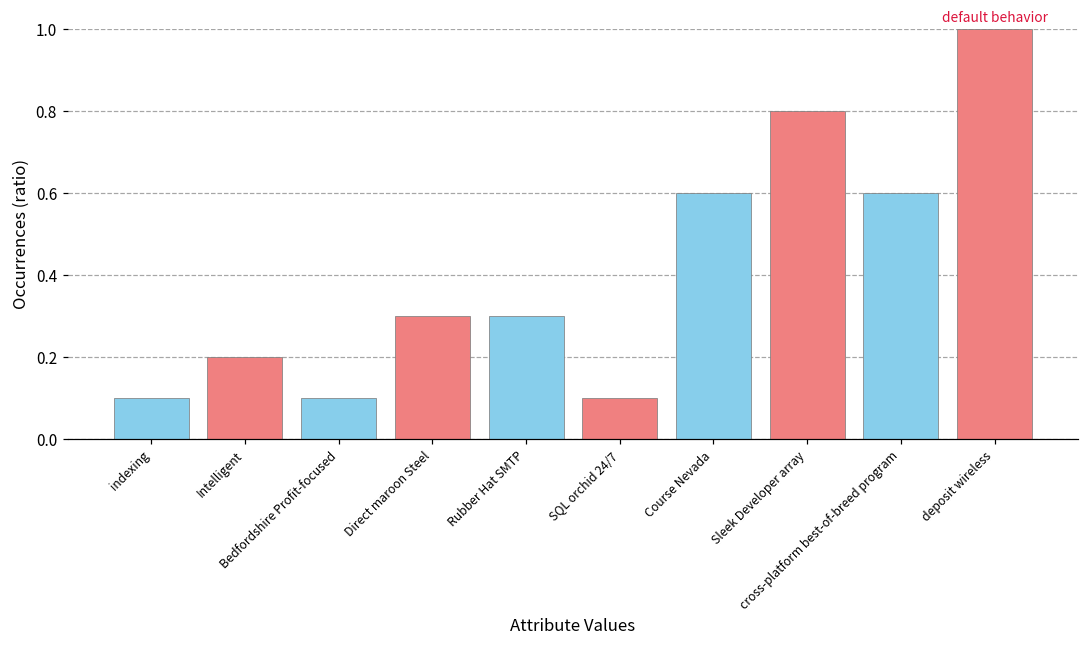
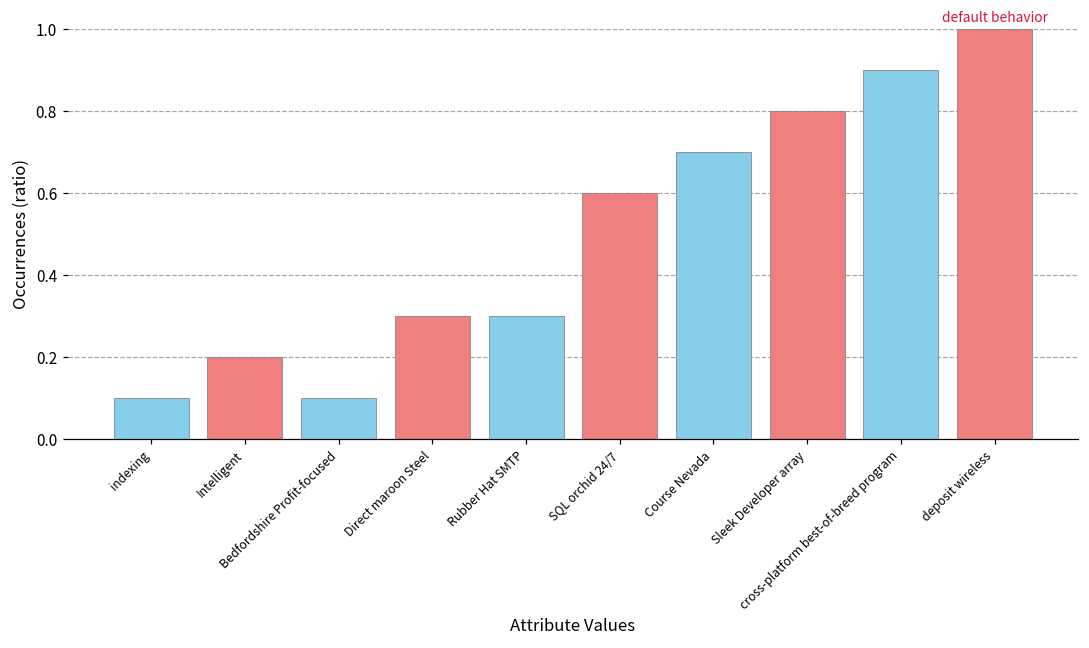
SQL orchid 24/7: 0.10 -> 0.60
Course Nevada: 0.60 -> 0.70
cross-platform best-of-breed program: 0.60 -> 0.90
